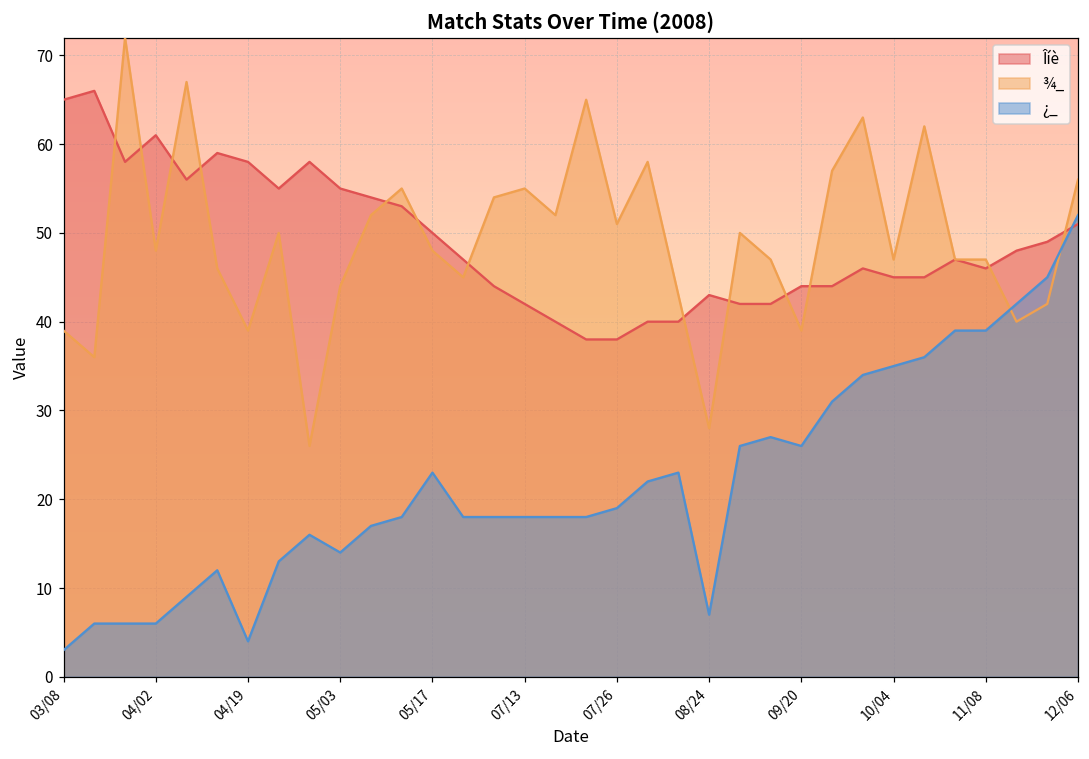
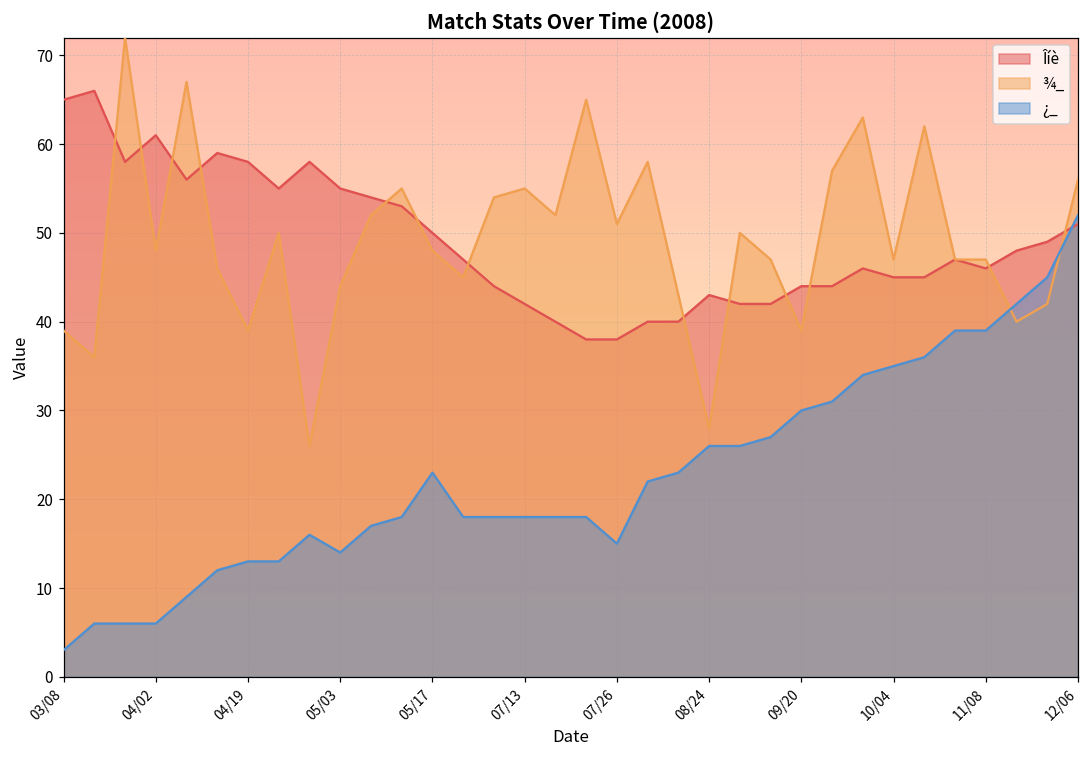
¿_, 04/19: 4 -> 13
¿_, 07/26: 19 -> 15
¿_, 08/24: 7 -> 26
¿_, 09/20: 26 -> 30
